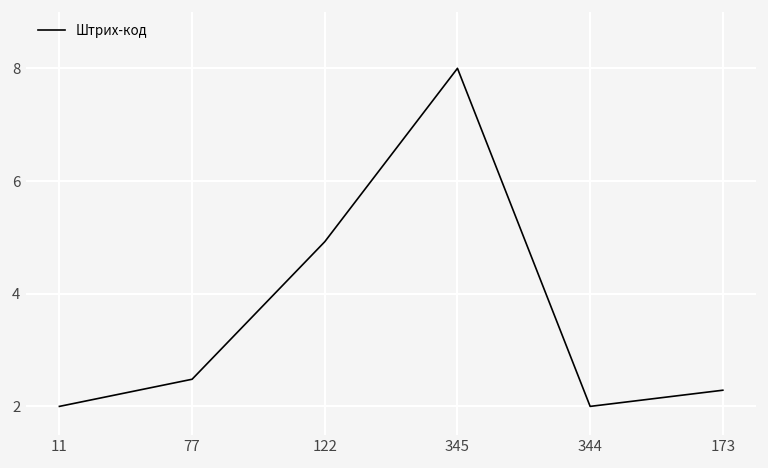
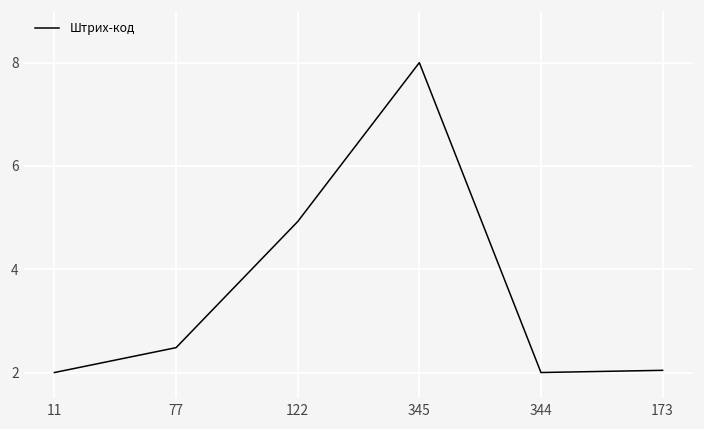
173: 2.3 -> 2.0
